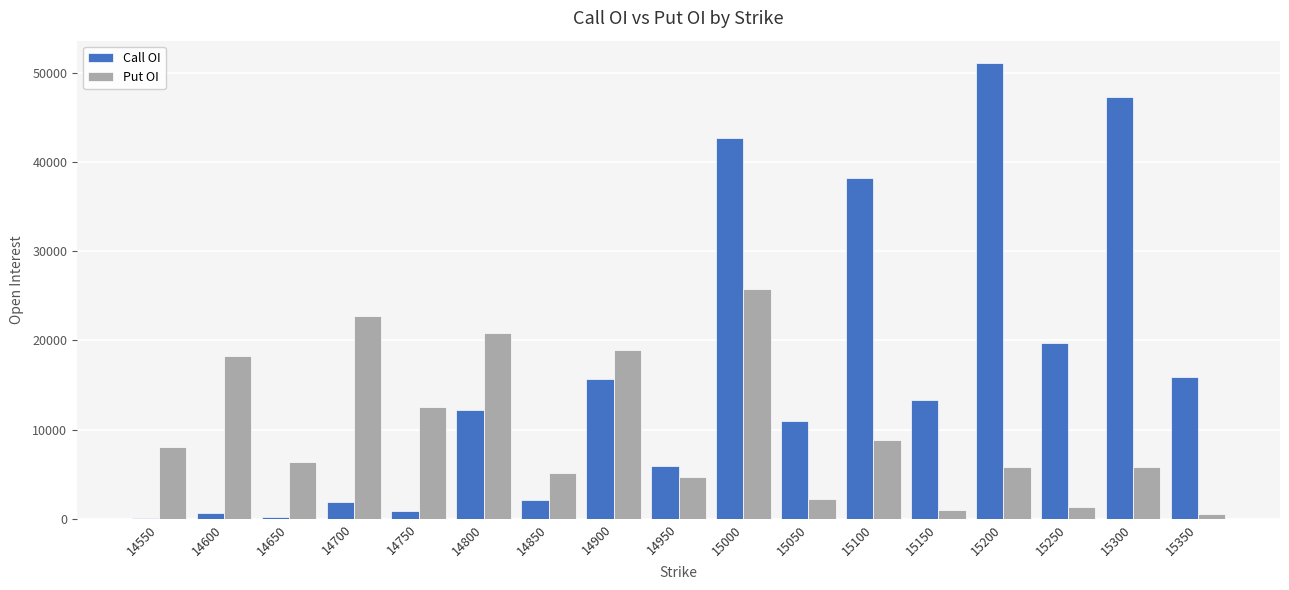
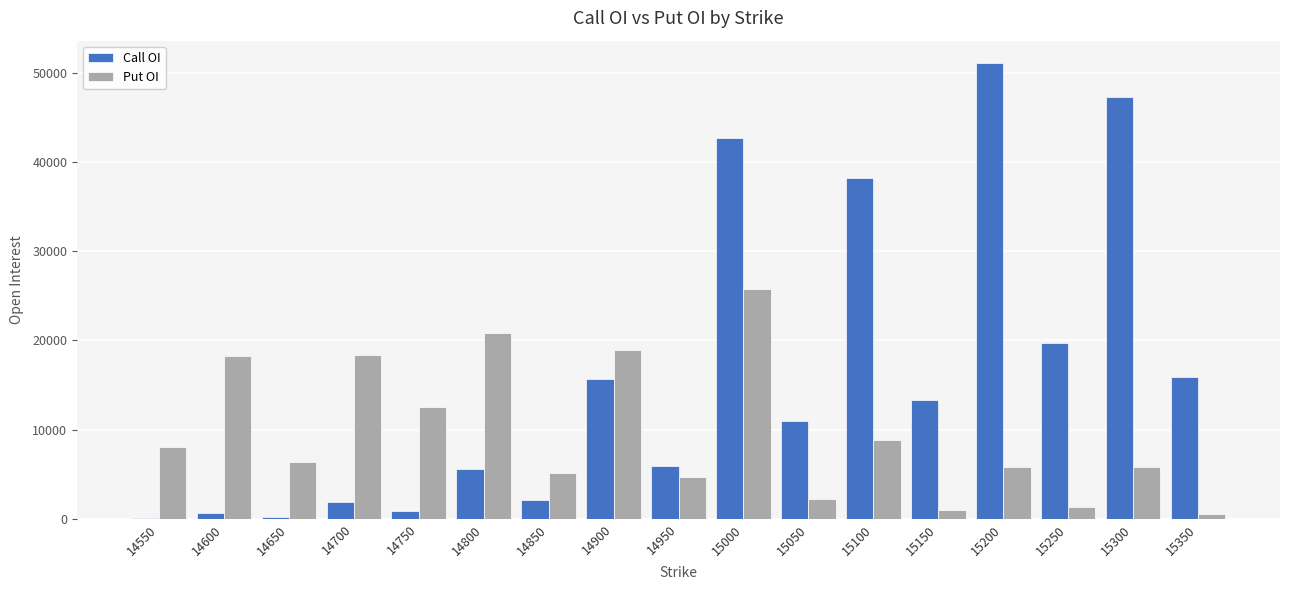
Put OI, 14700: 23000 -> 18000
Call OI, 14800: 12000 -> 6000
